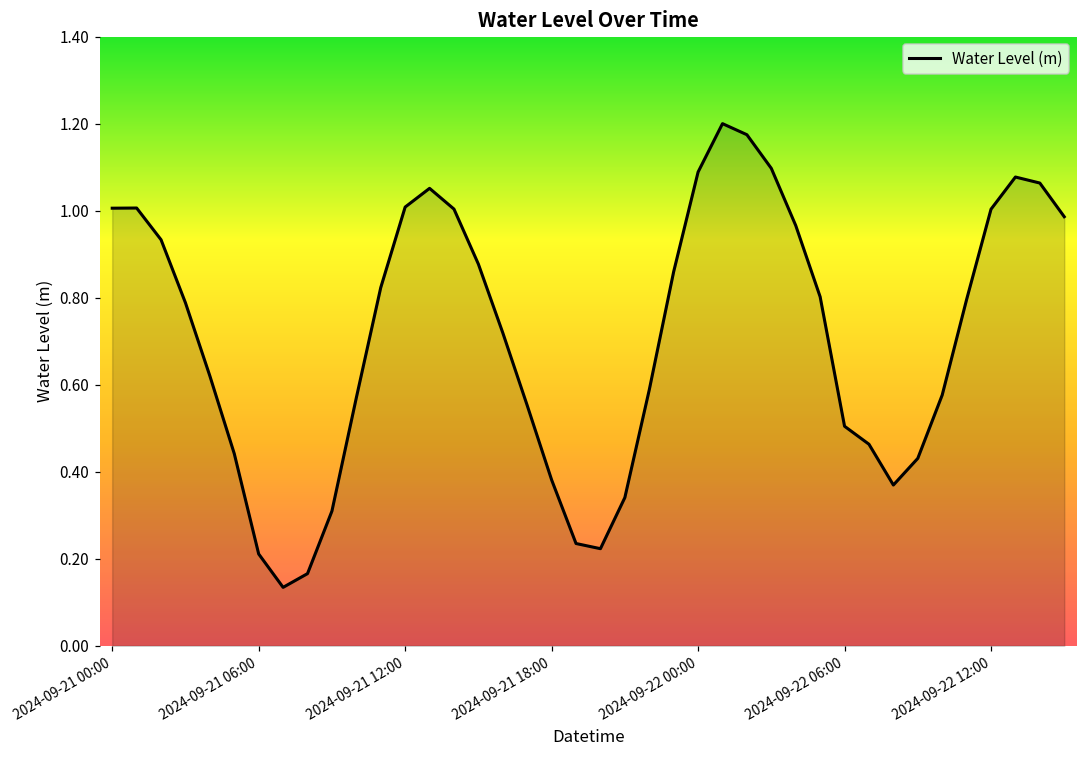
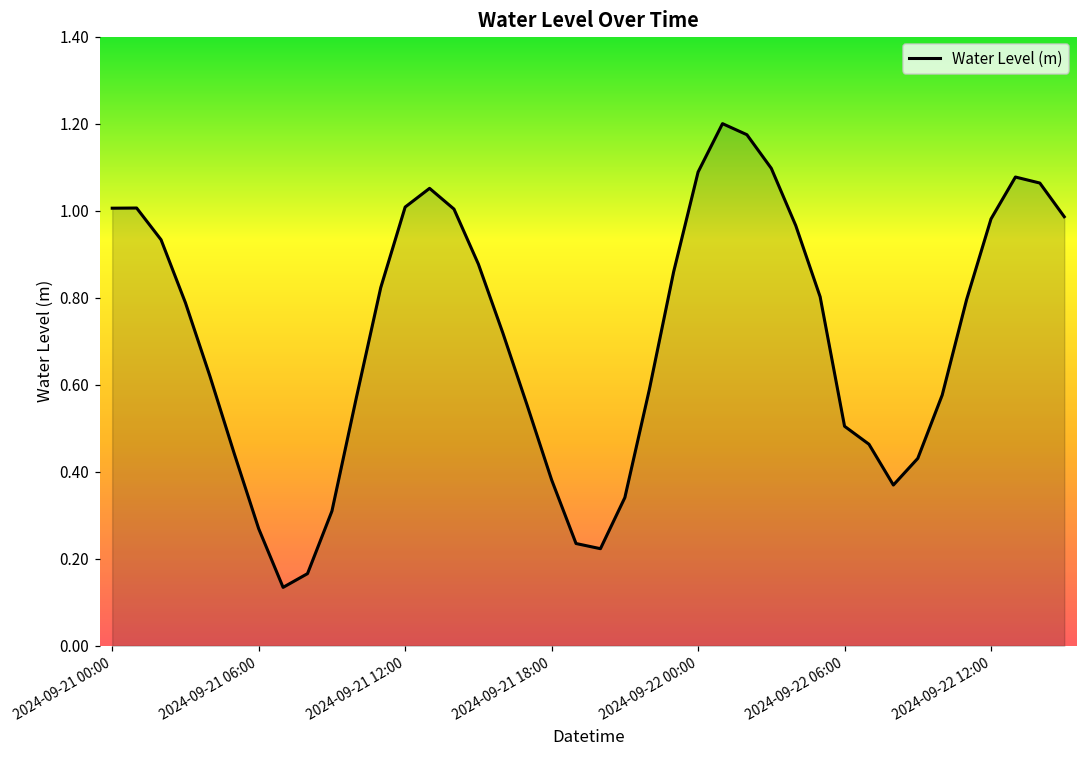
2024-09-21 06:00: 0.21 -> 0.27
2024-09-22 12:00: 1.00 -> 0.98
